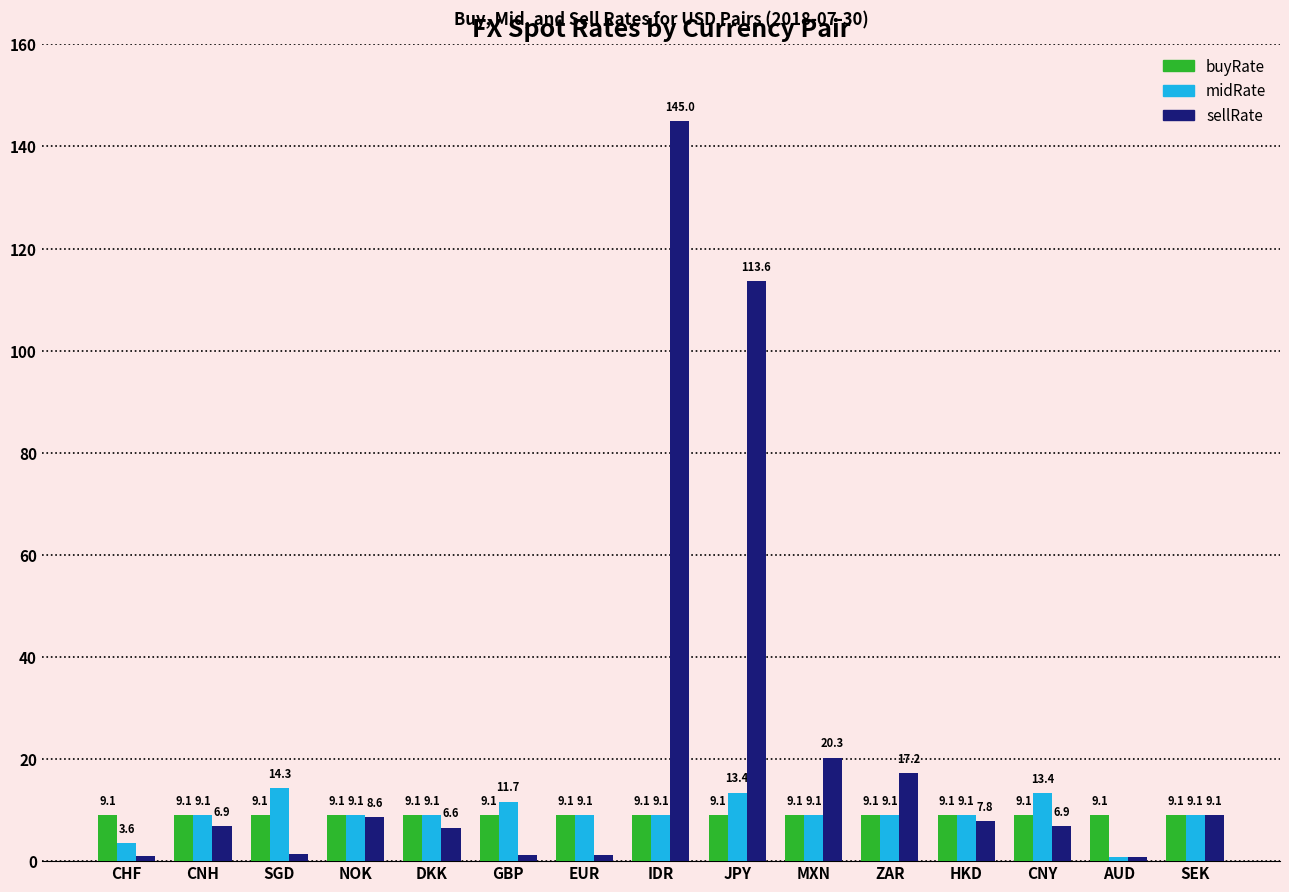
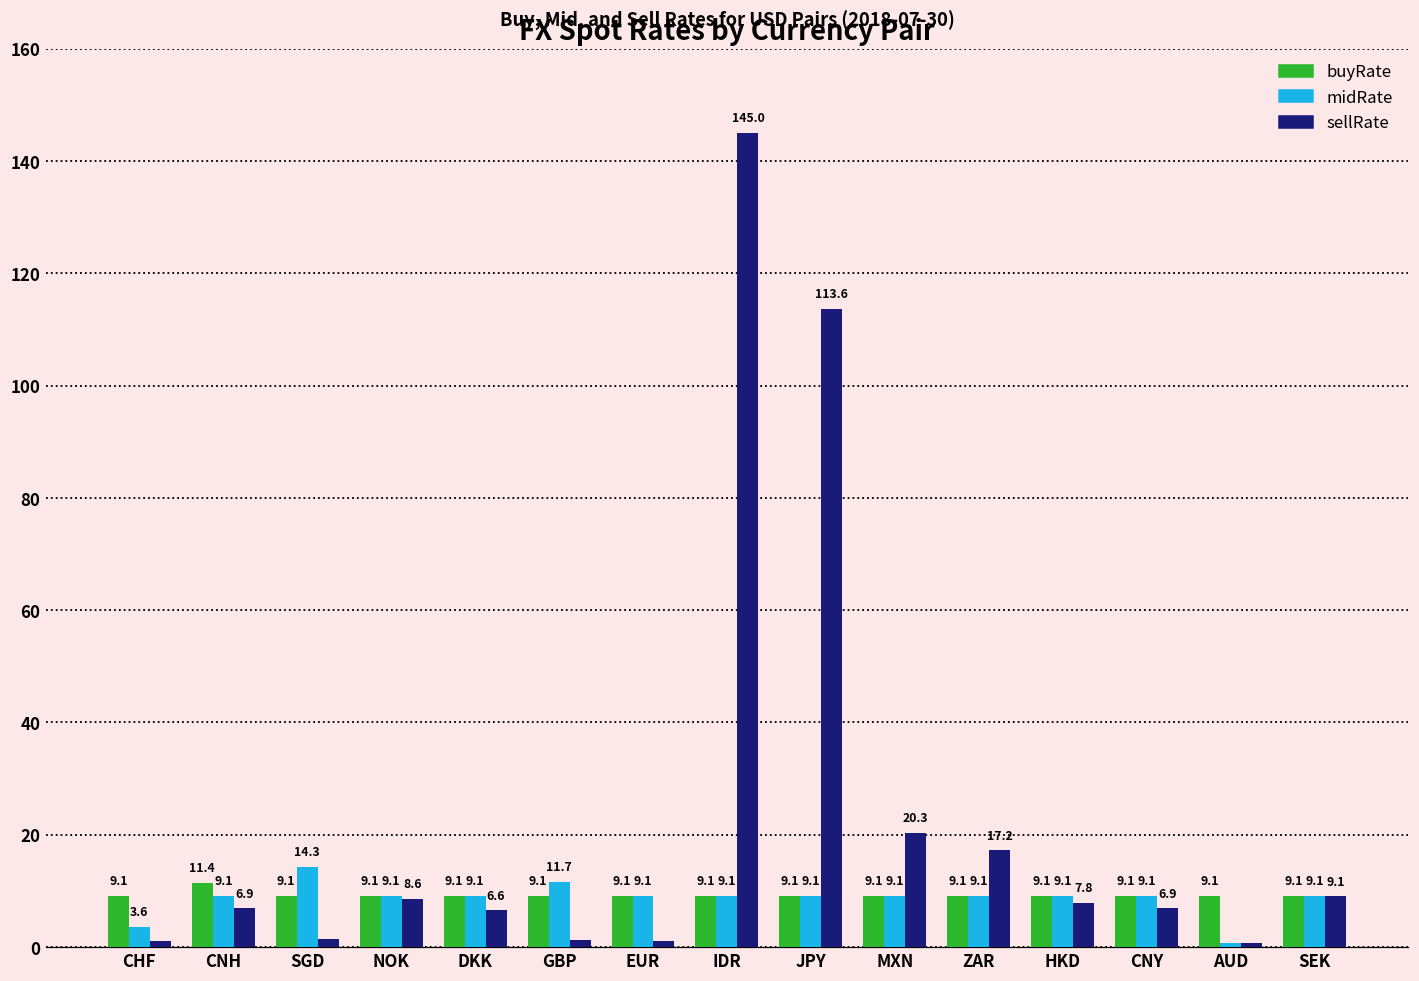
buyRate, CNH: 9.1 -> 11.4
midRate, JPY: 13.4 -> 9.1
midRate, CNY: 13.4 -> 9.1
